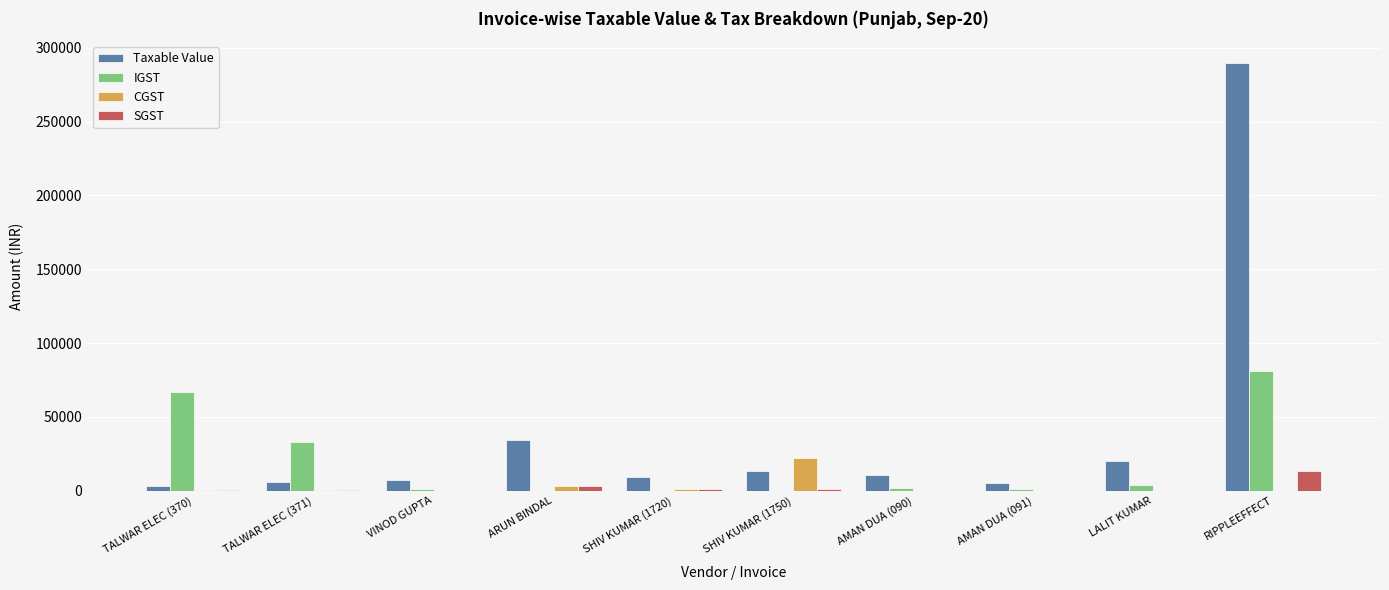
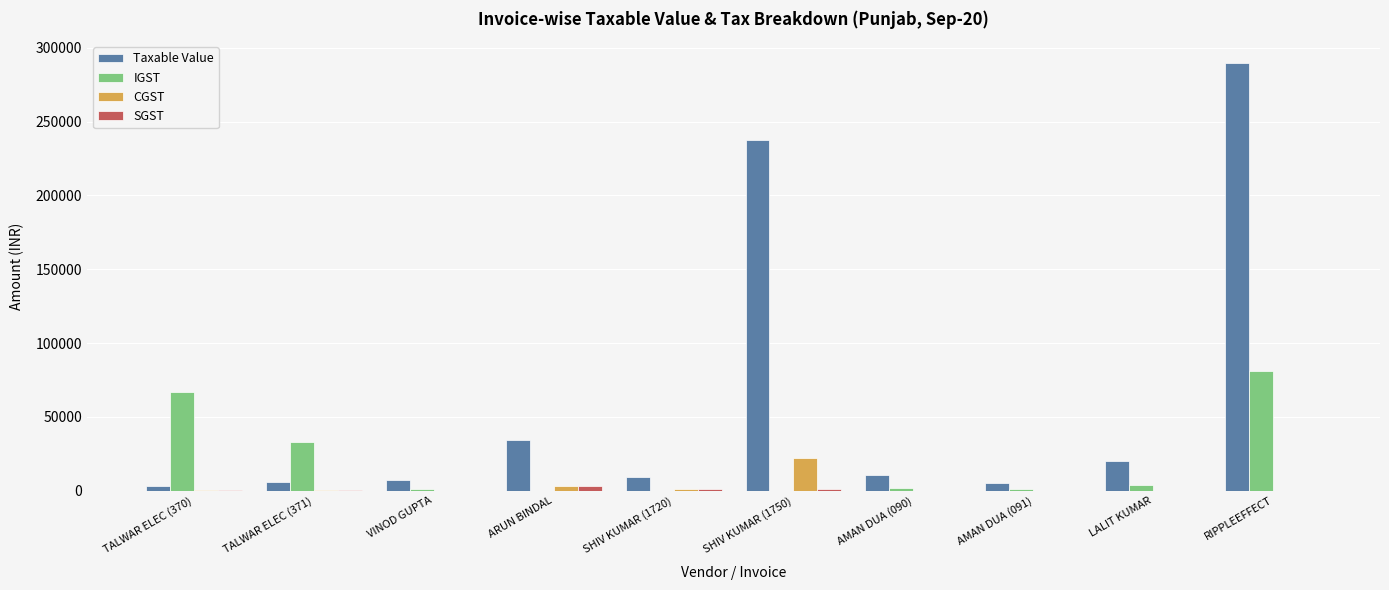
Taxable Value, SHIV KUMAR (1750): 13000 -> 238000
SGST, RIPPLEEFFECT: 13000 -> 0
